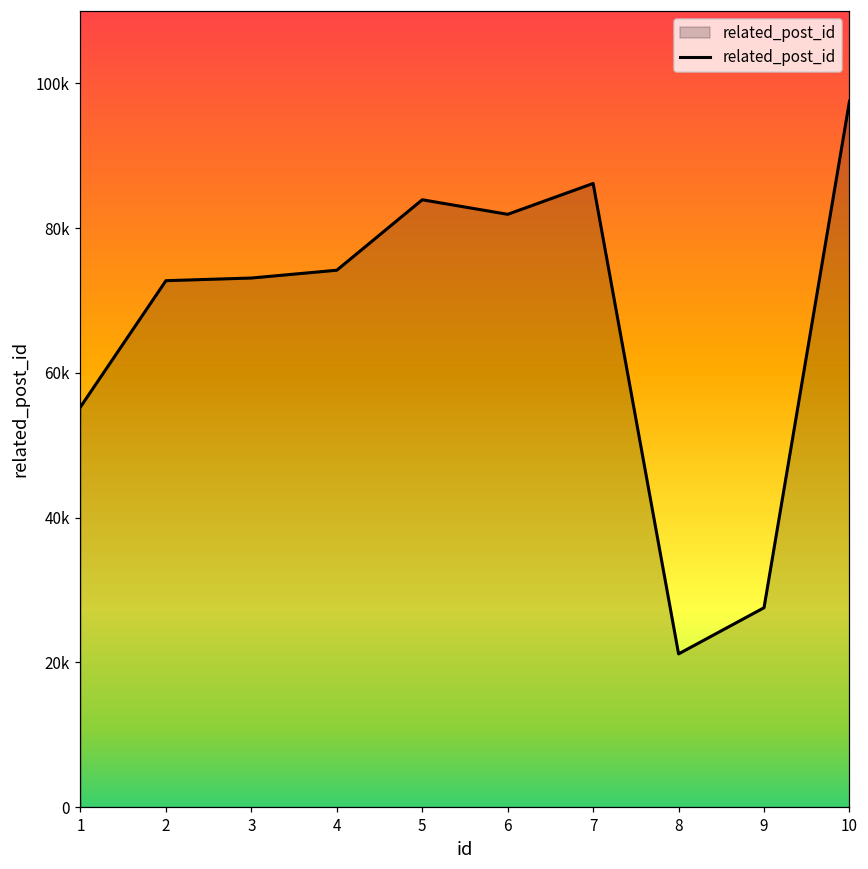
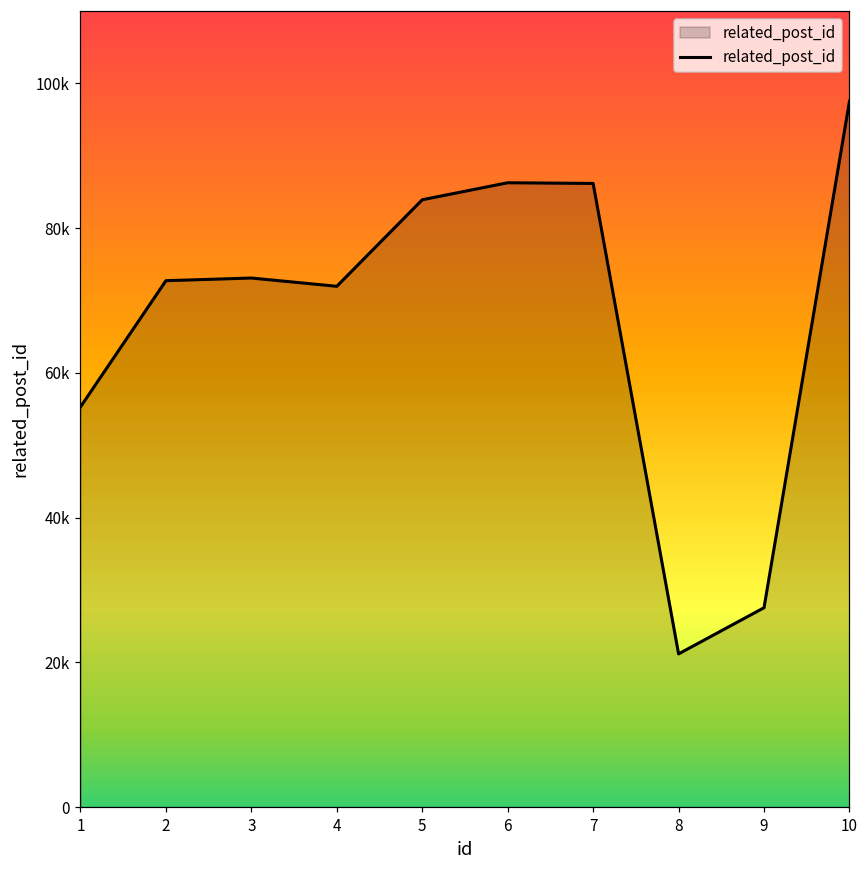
4: 74000 -> 72000
6: 82000 -> 86000
